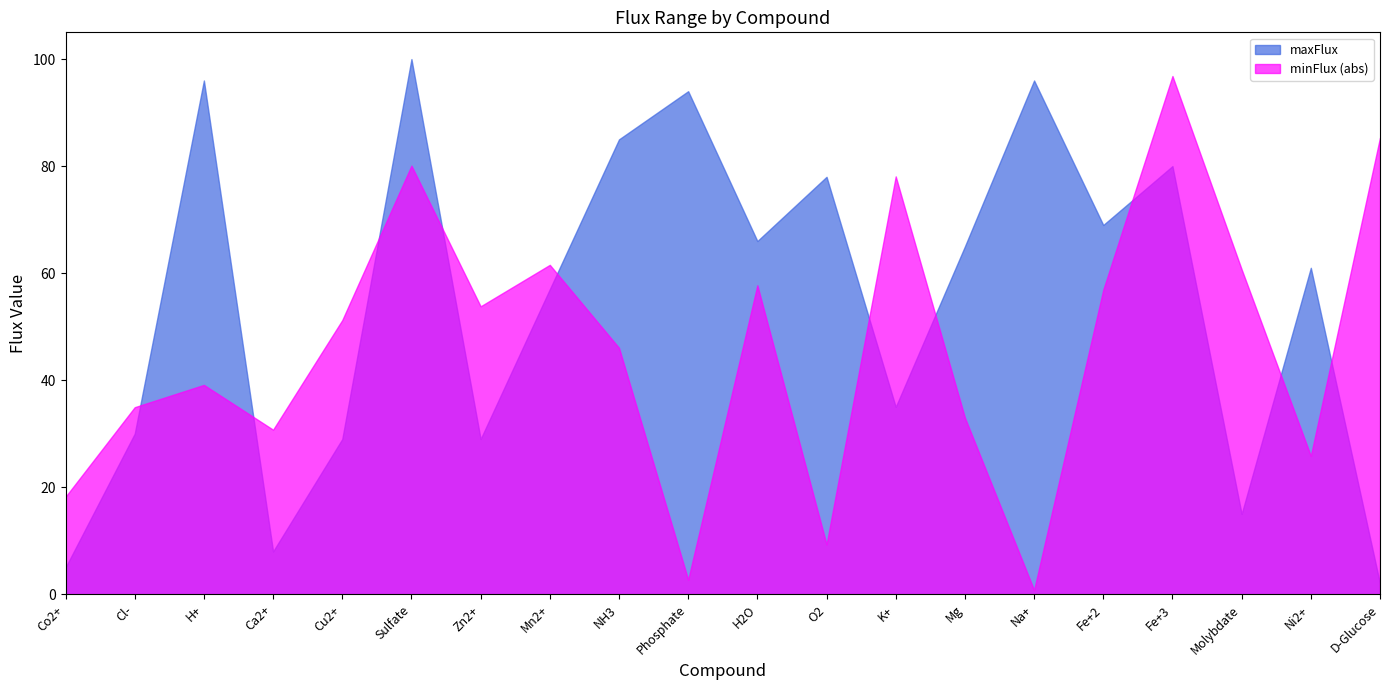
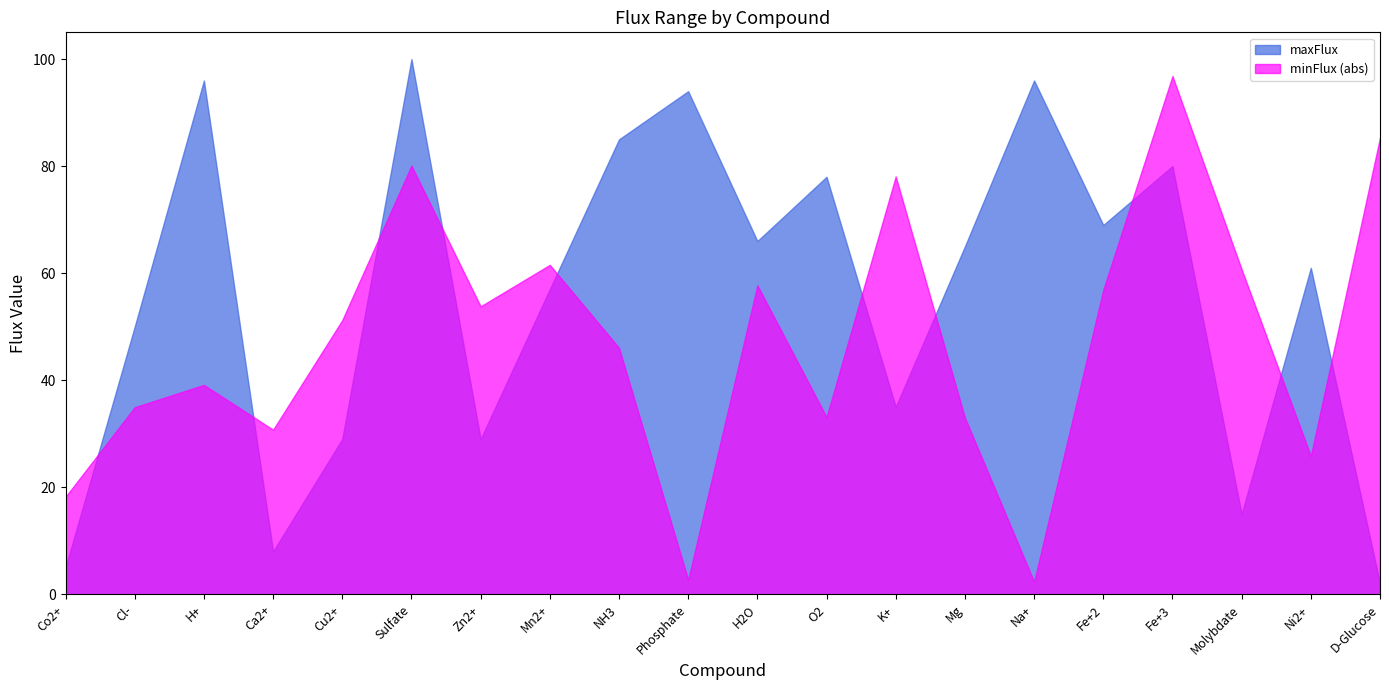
maxFlux, Cl-: 30 -> 50
minFlux (abs), O2: 9 -> 33
minFlux (abs), Na+: 1 -> 2
